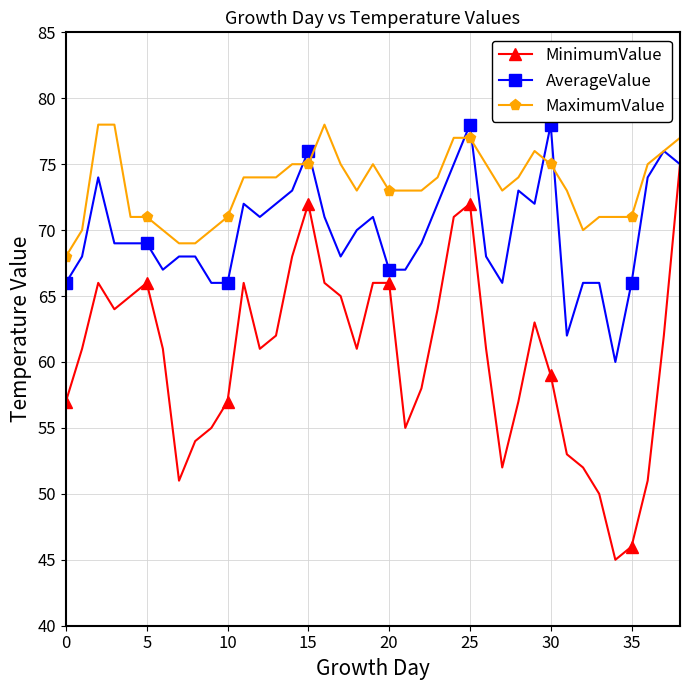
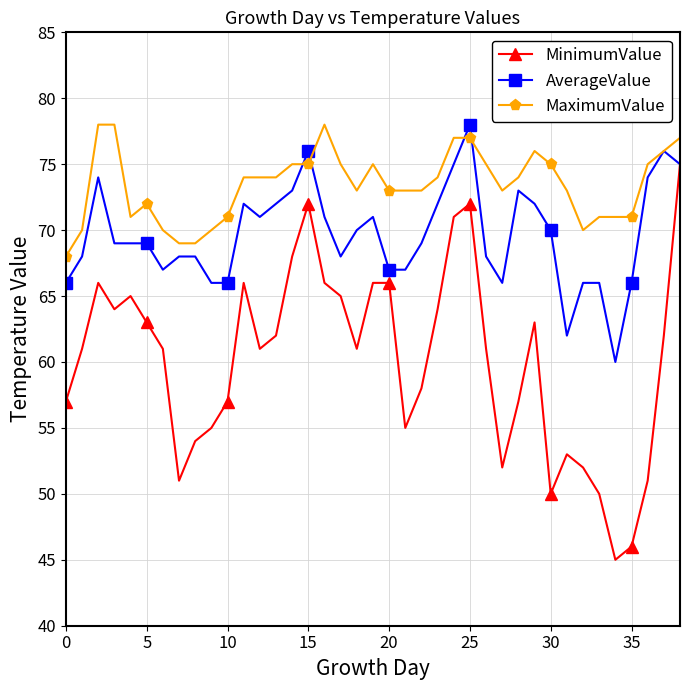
MinimumValue, 5: 66 -> 63
MaximumValue, 5: 71 -> 72
MinimumValue, 30: 59 -> 50
AverageValue, 30: 78 -> 70
